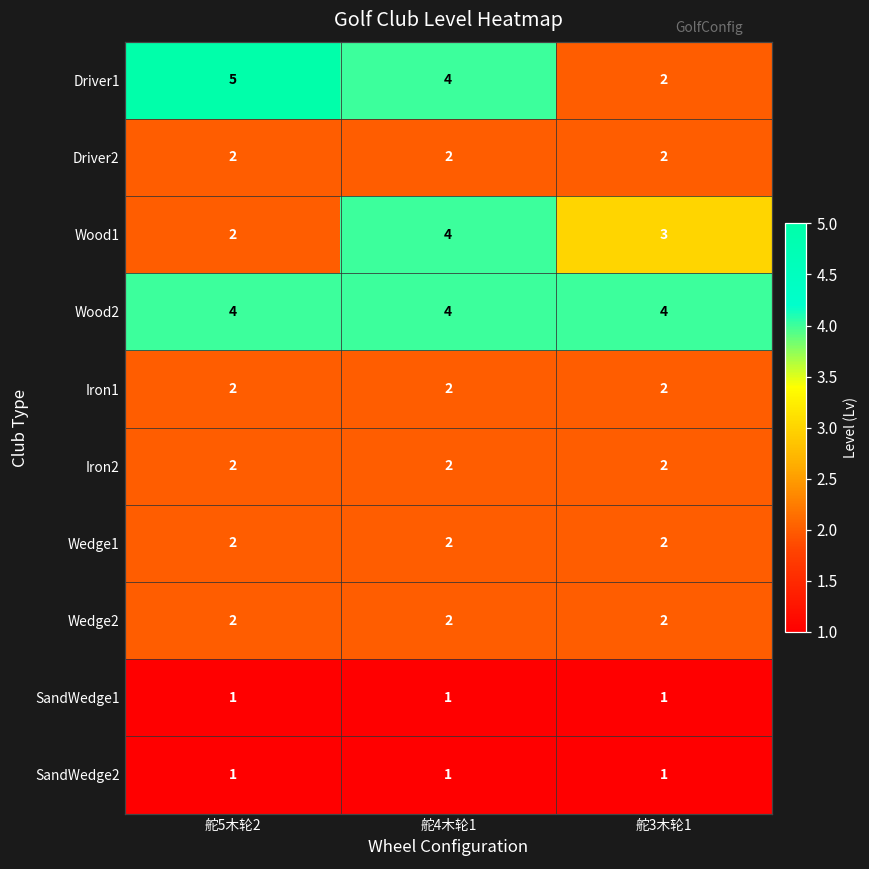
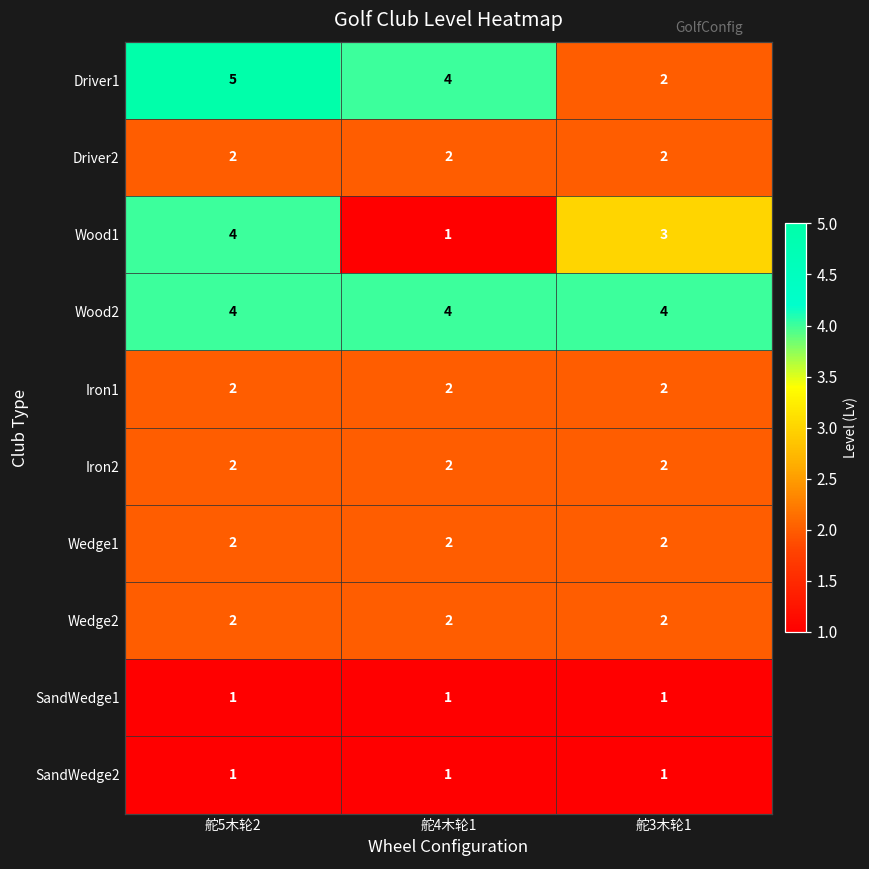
Wood1, 舵5木轮2: 2 -> 4
Wood1, 舵4木轮1: 4 -> 1
